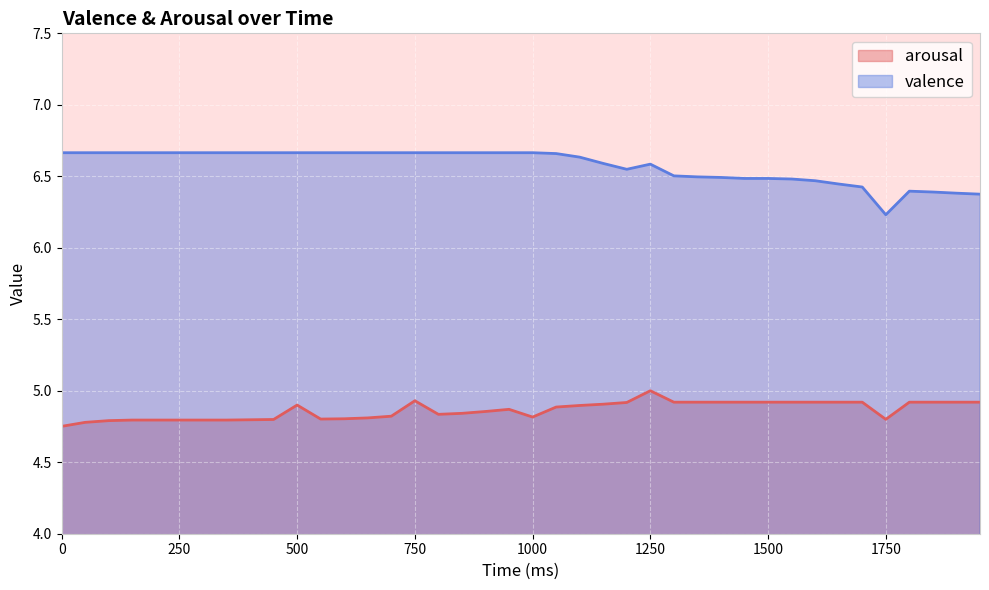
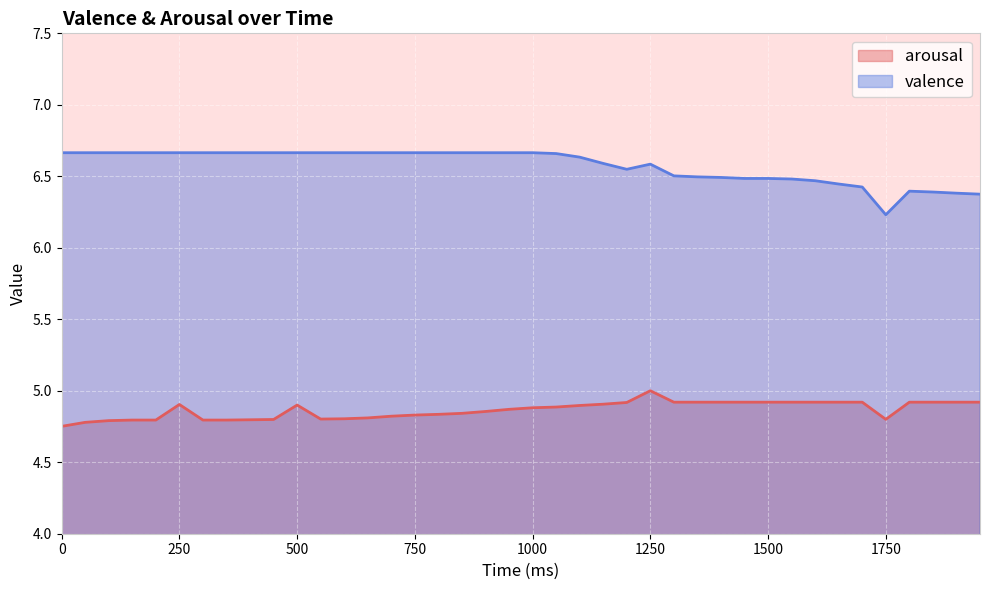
arousal, 250: 4.80 -> 4.90
arousal, 750: 4.93 -> 4.83
arousal, 1000: 4.82 -> 4.88
